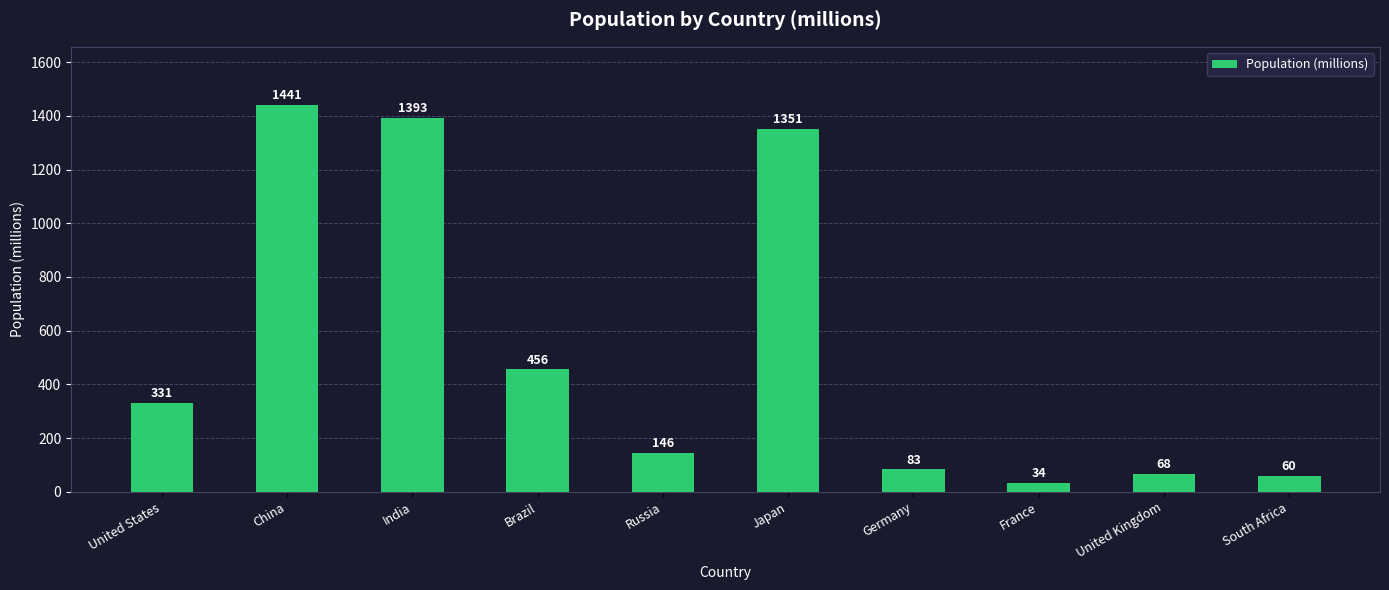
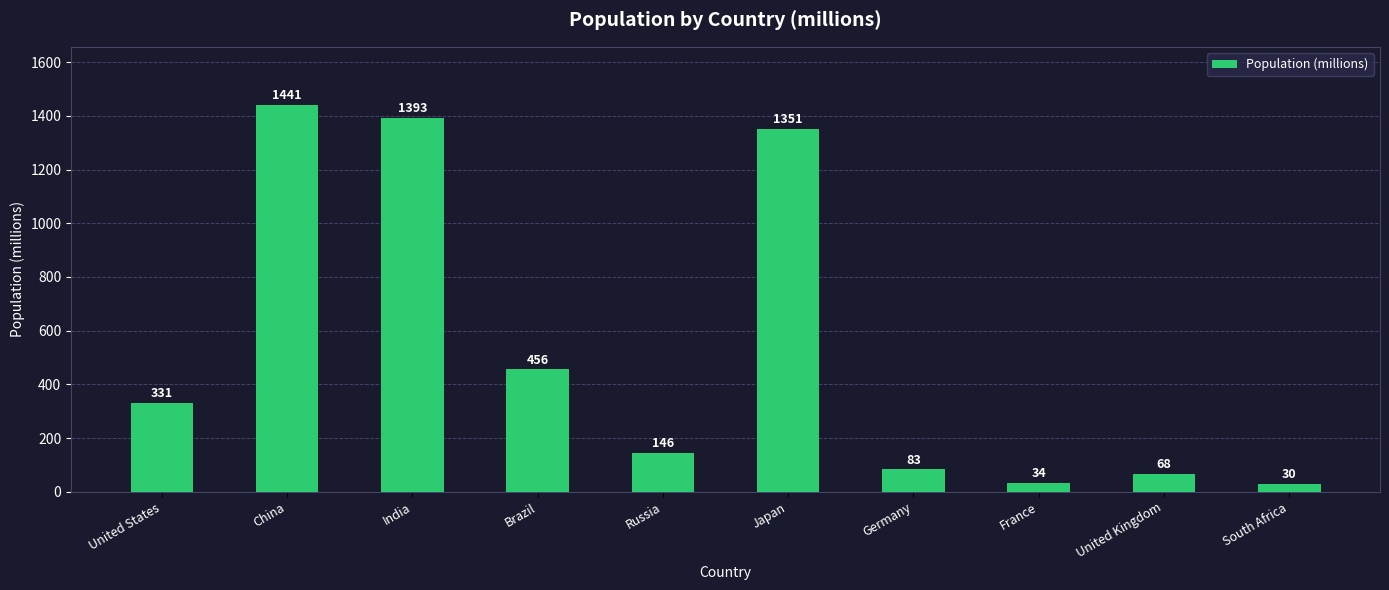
South Africa: 60 -> 30
